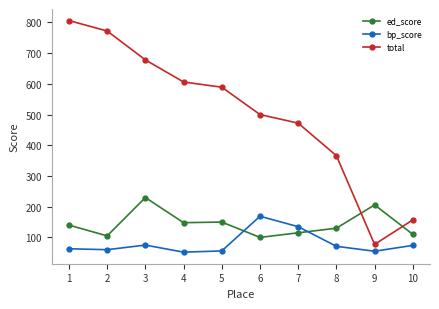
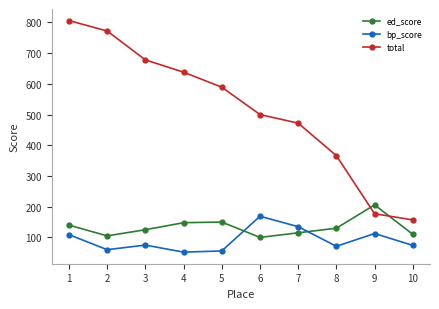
bp_score, 1: 60 -> 110
ed_score, 3: 230 -> 130
total, 4: 610 -> 640
bp_score, 9: 60 -> 110
total, 9: 80 -> 180
